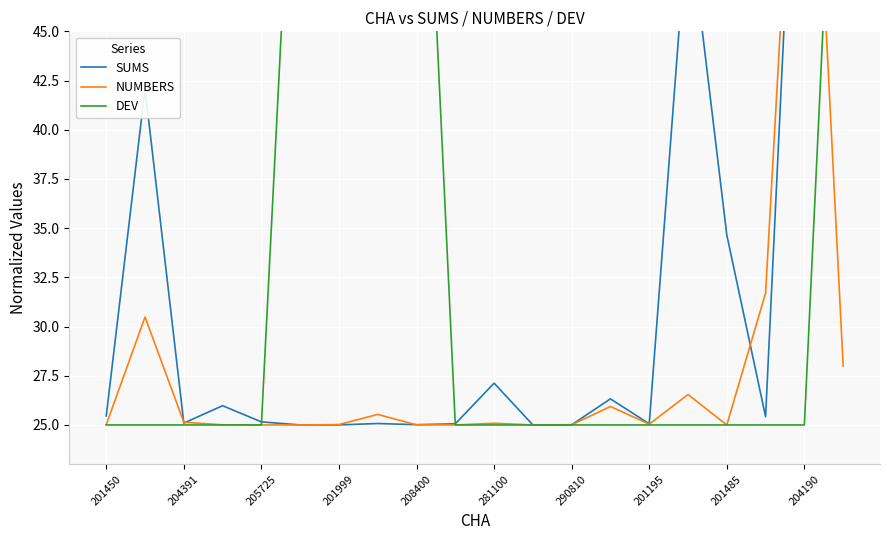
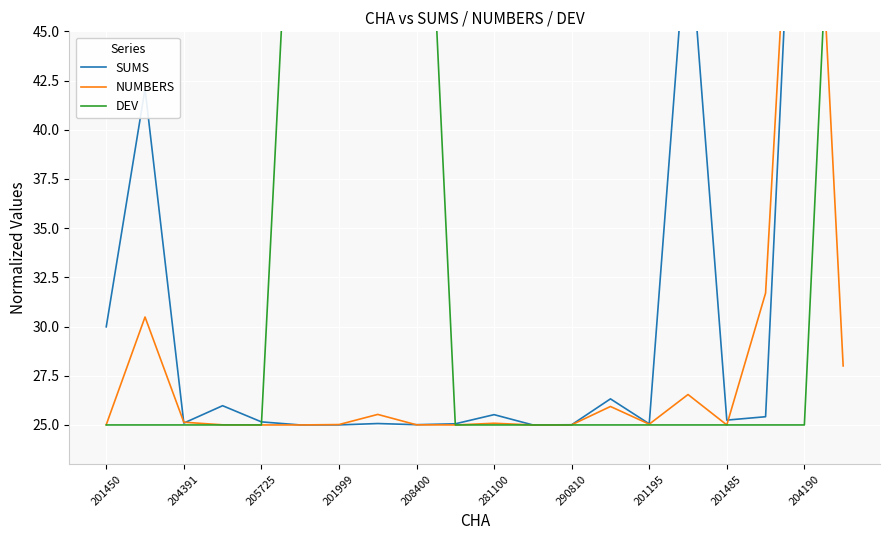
SUMS, 201450: 25.5 -> 30.0
SUMS, 281100: 27.1 -> 25.5
SUMS, 201485: 34.7 -> 25.2
